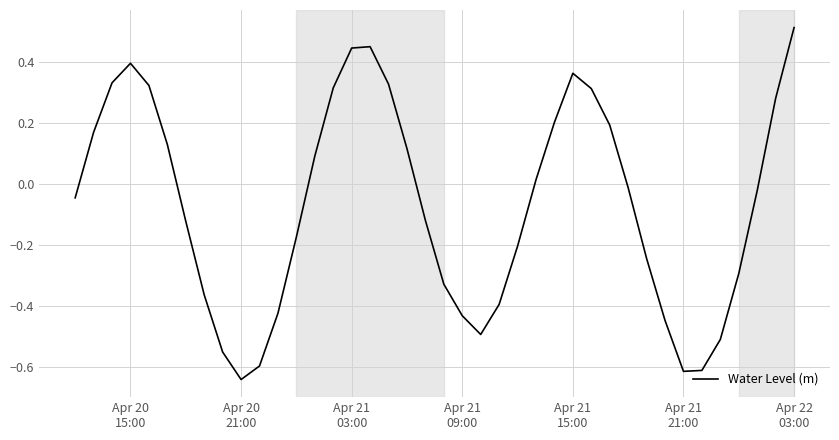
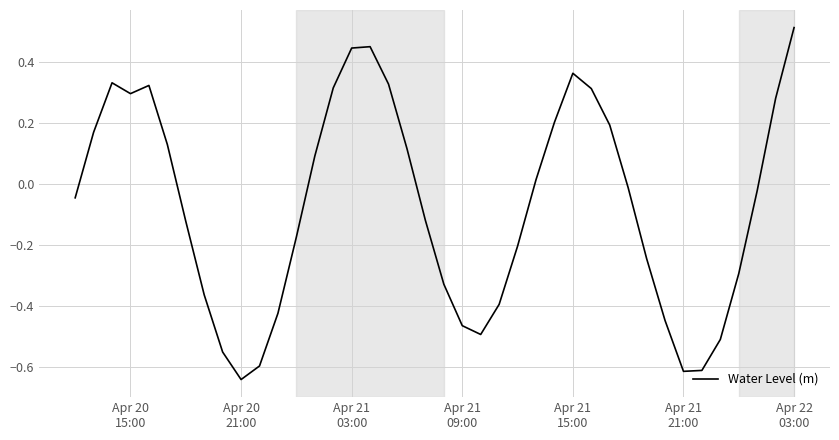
Apr 20 15:00: 0.40 -> 0.30
Apr 21 09:00: -0.43 -> -0.46
